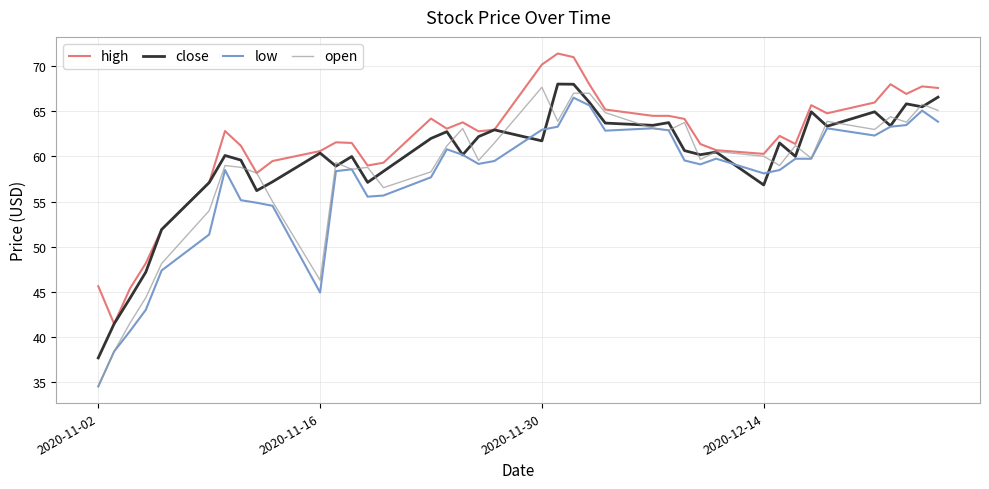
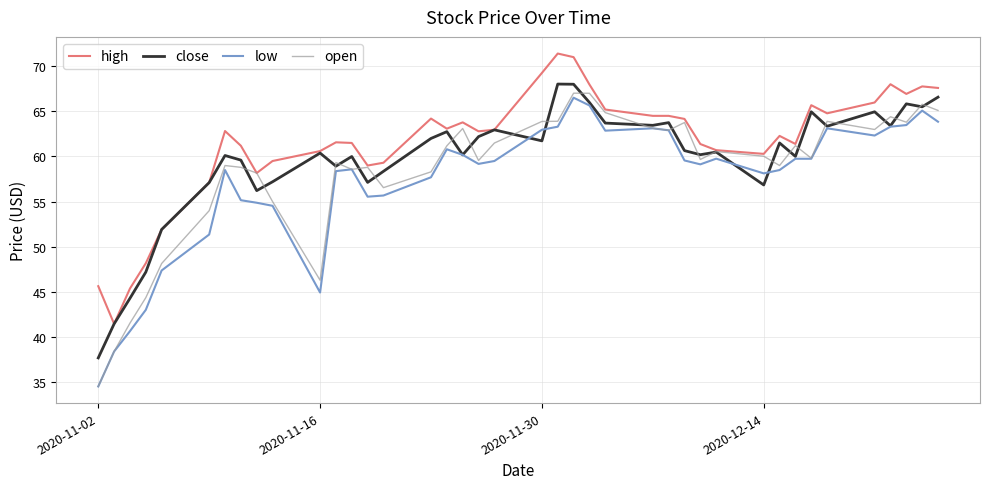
high, 2020-11-30: 70 -> 69
open, 2020-11-30: 68 -> 64
